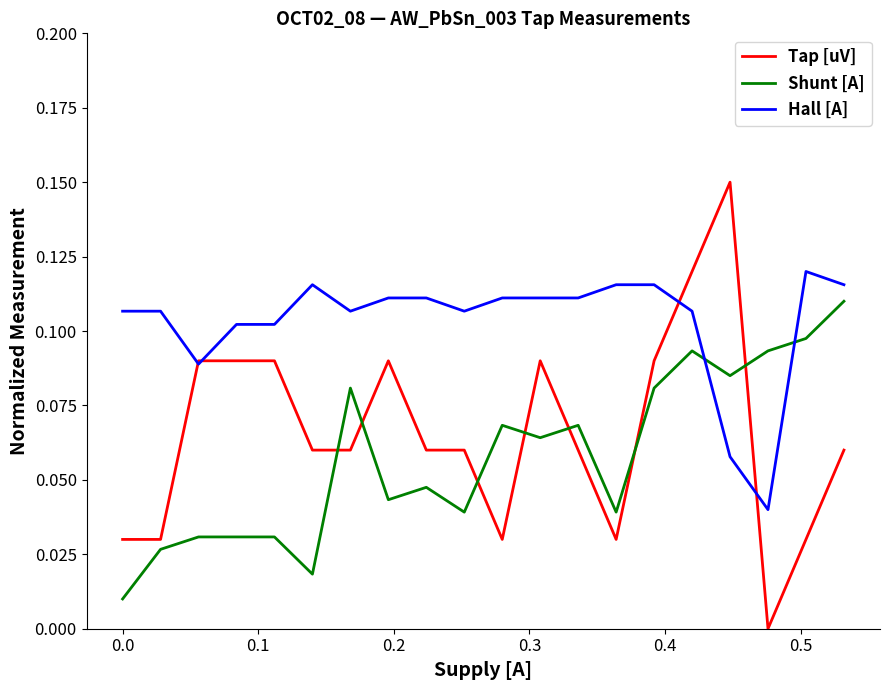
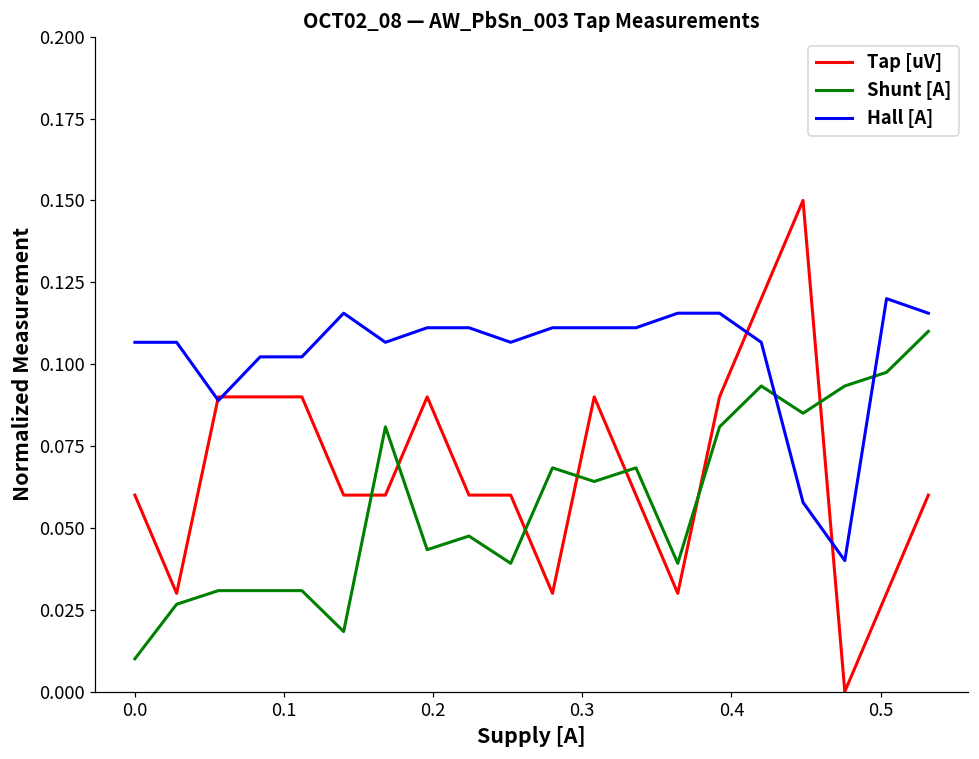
Tap [uV], 0.0: 0.030 -> 0.060
